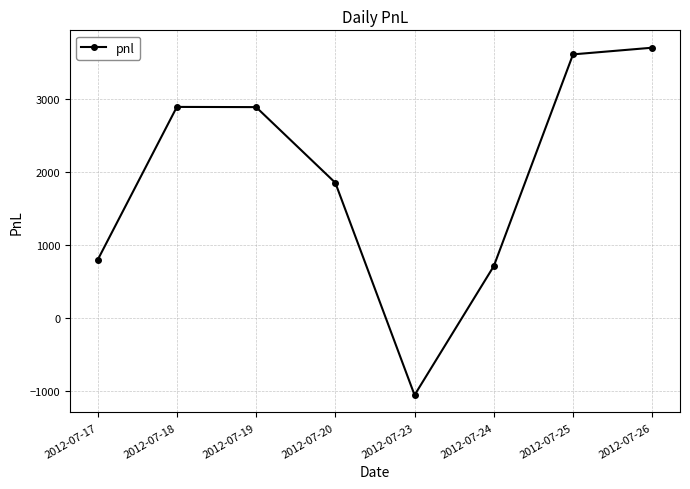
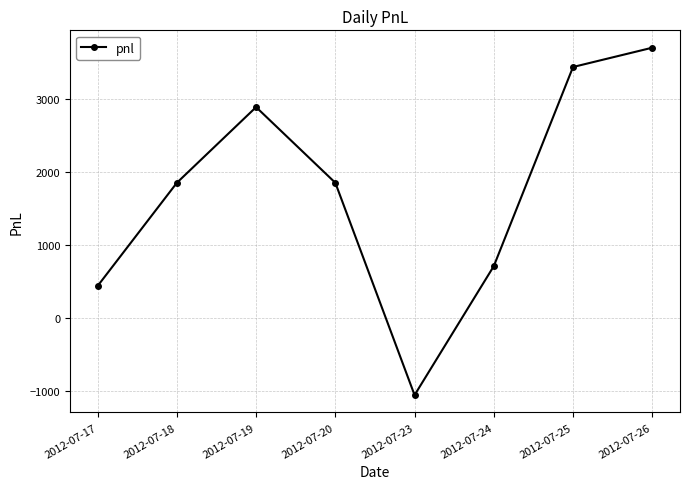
2012-07-17: 800 -> 400
2012-07-18: 2900 -> 1900
2012-07-25: 3600 -> 3400
